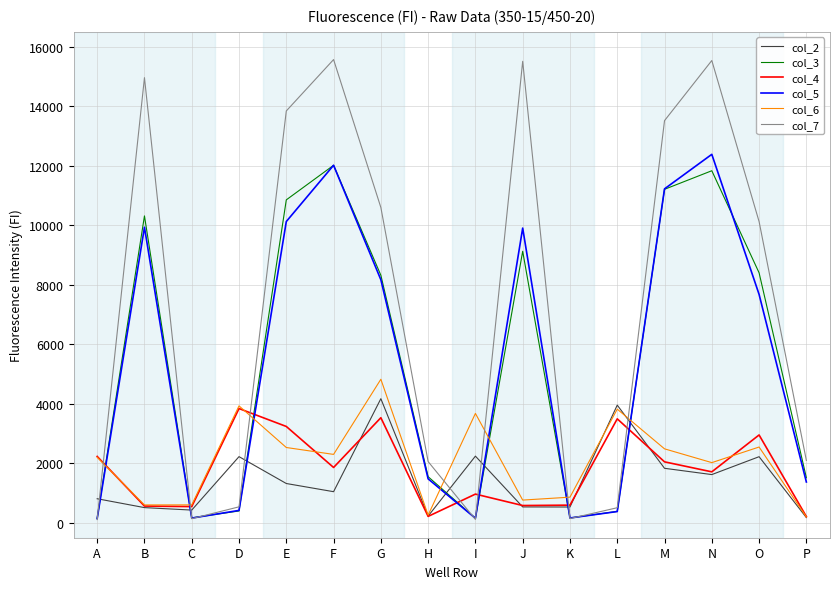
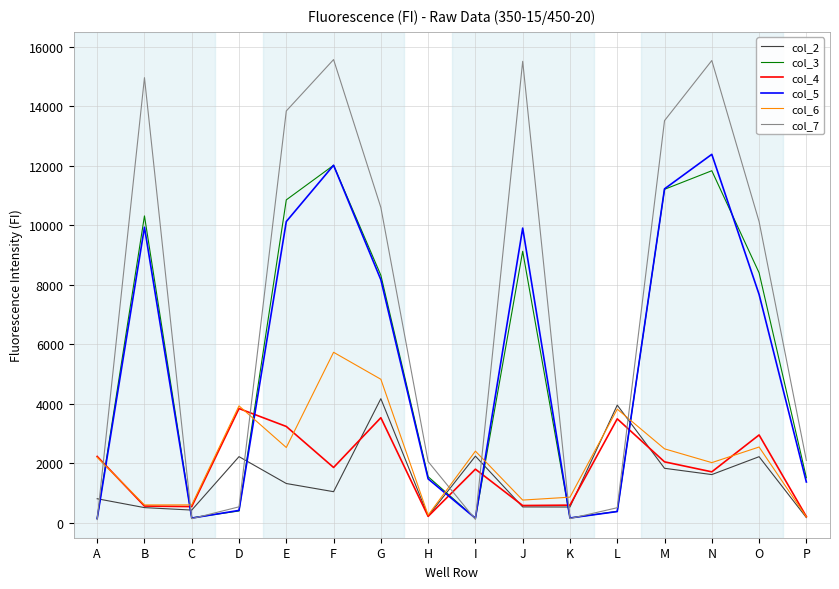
col_6, F: 2300 -> 5700
col_4, I: 1000 -> 1800
col_6, I: 3700 -> 2400
